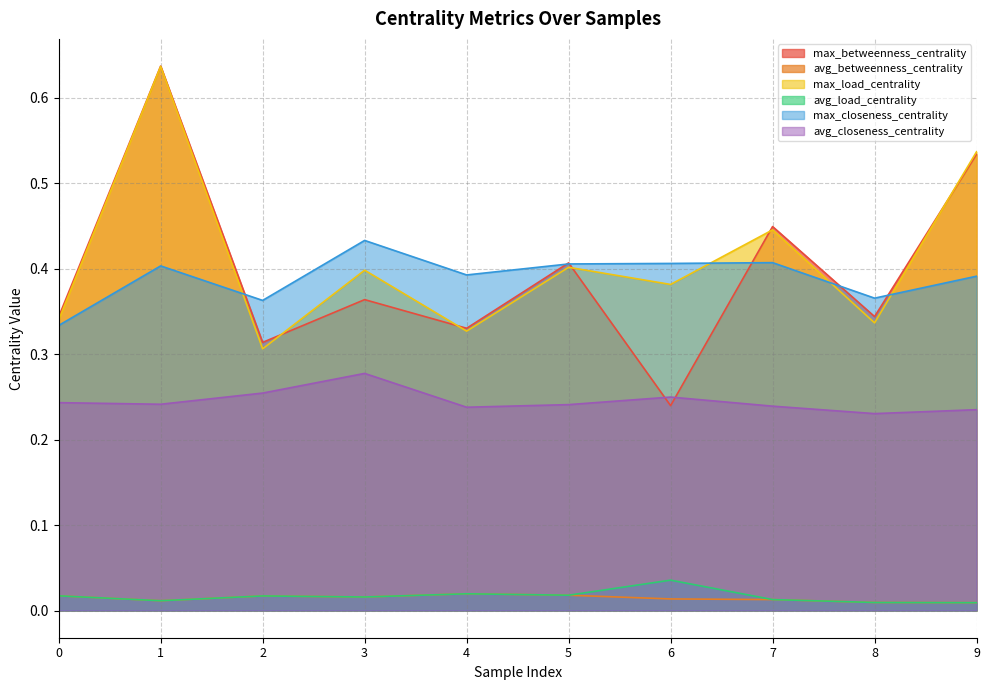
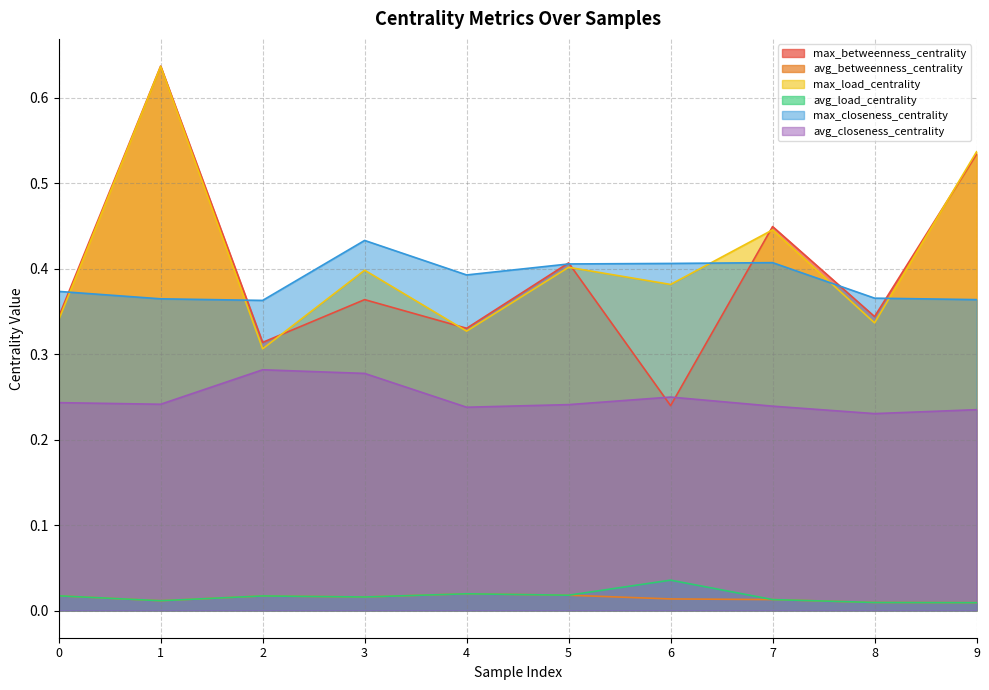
max_closeness_centrality, 0: 0.33 -> 0.37
max_closeness_centrality, 1: 0.40 -> 0.36
avg_closeness_centrality, 2: 0.25 -> 0.28
max_closeness_centrality, 9: 0.39 -> 0.36
